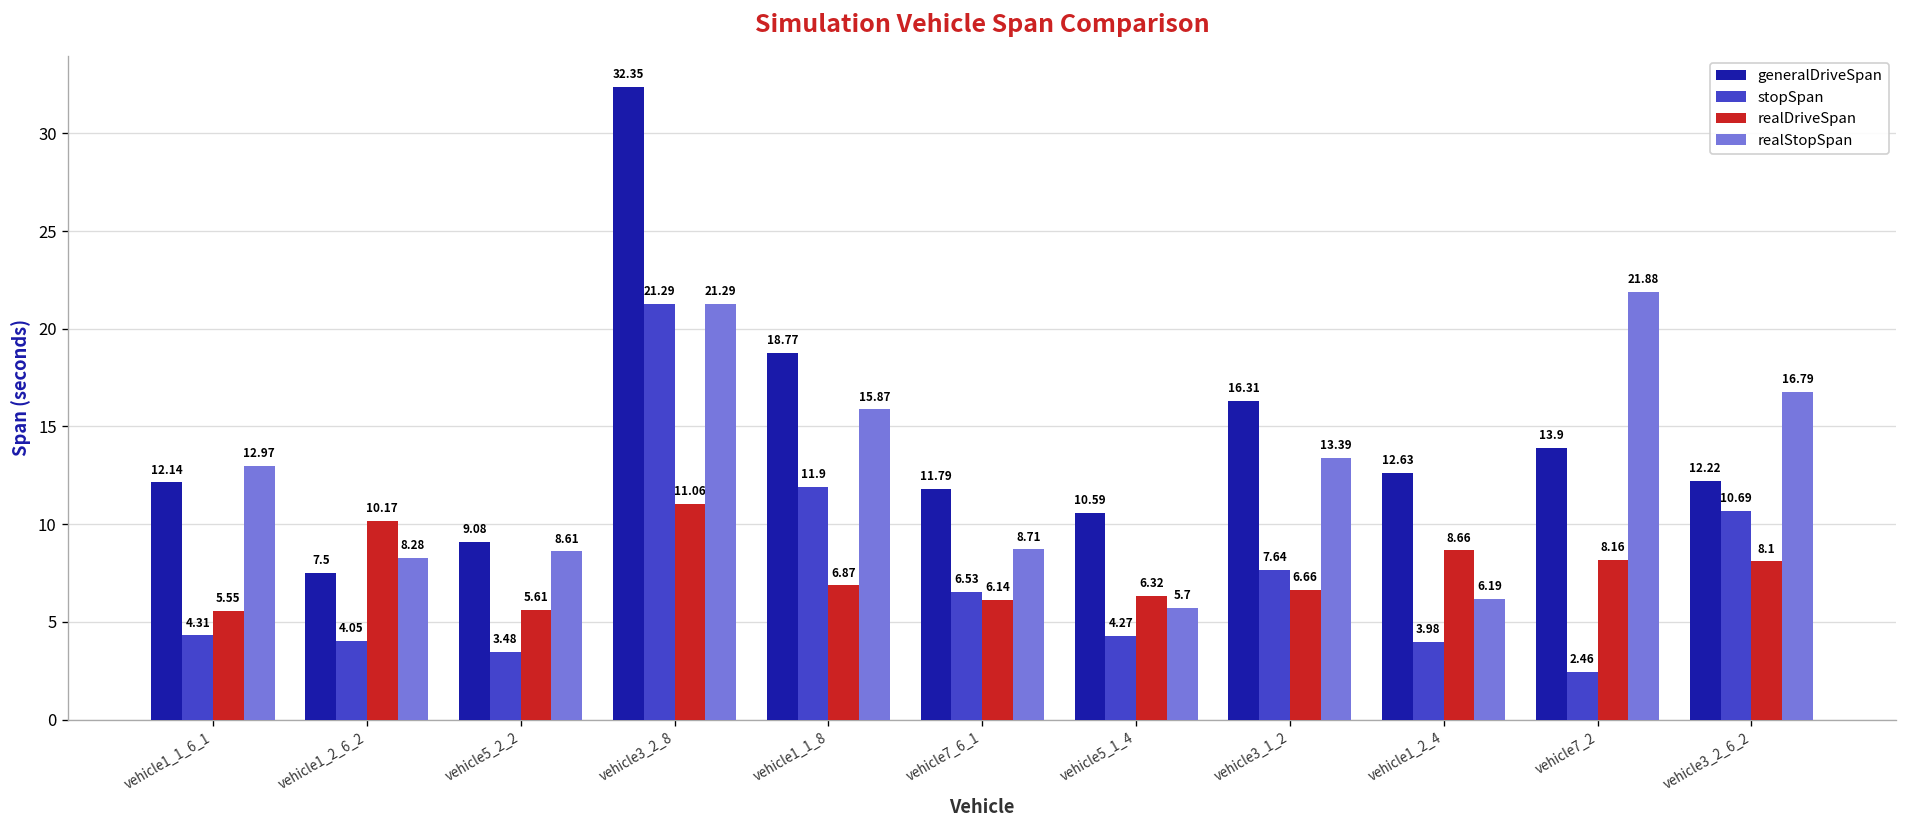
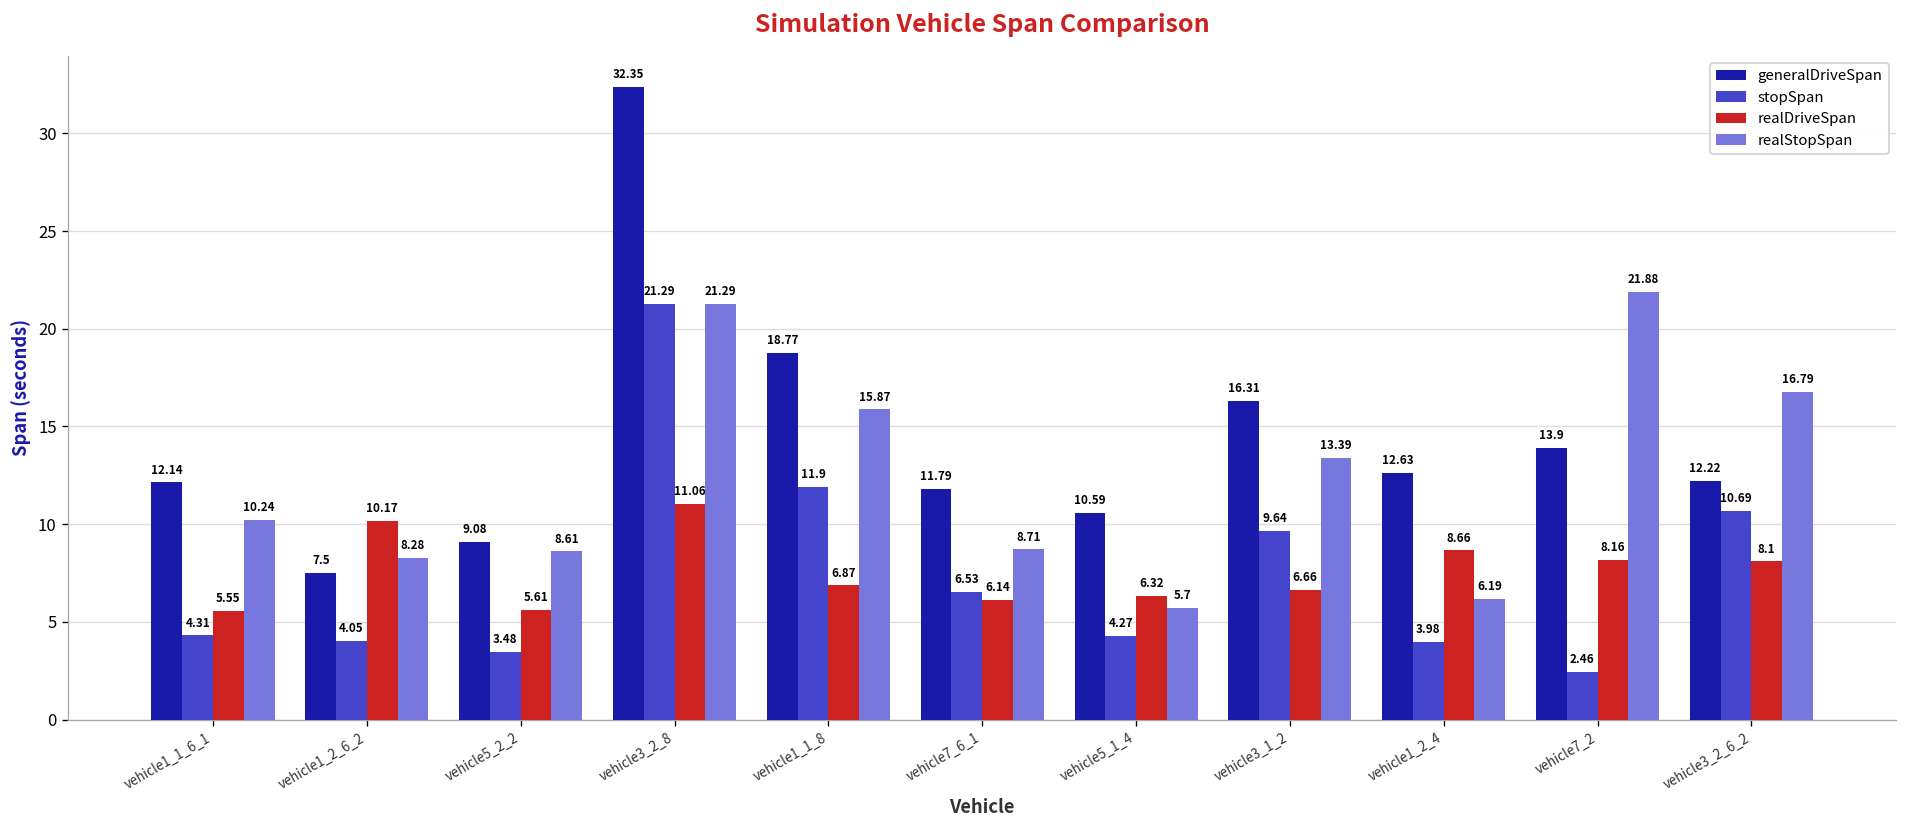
realStopSpan, vehicle1_1_6_1: 12.97 -> 10.24
stopSpan, vehicle3_1_2: 7.64 -> 9.64
